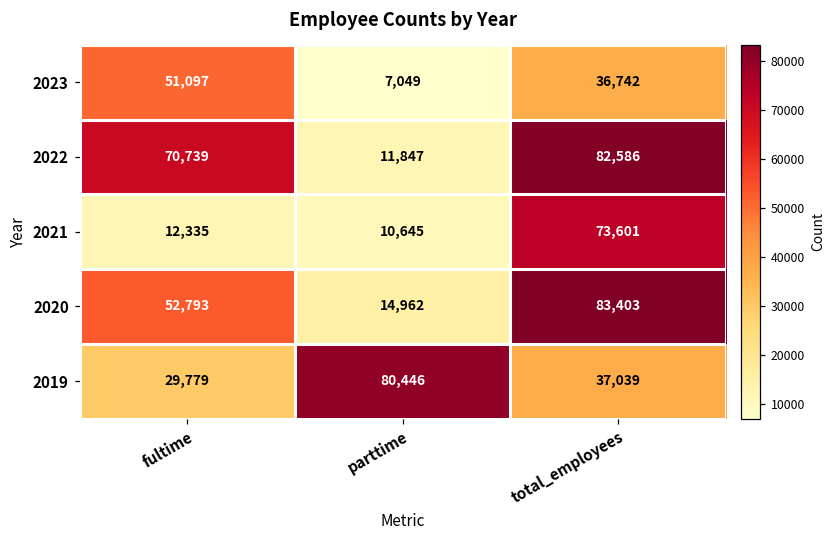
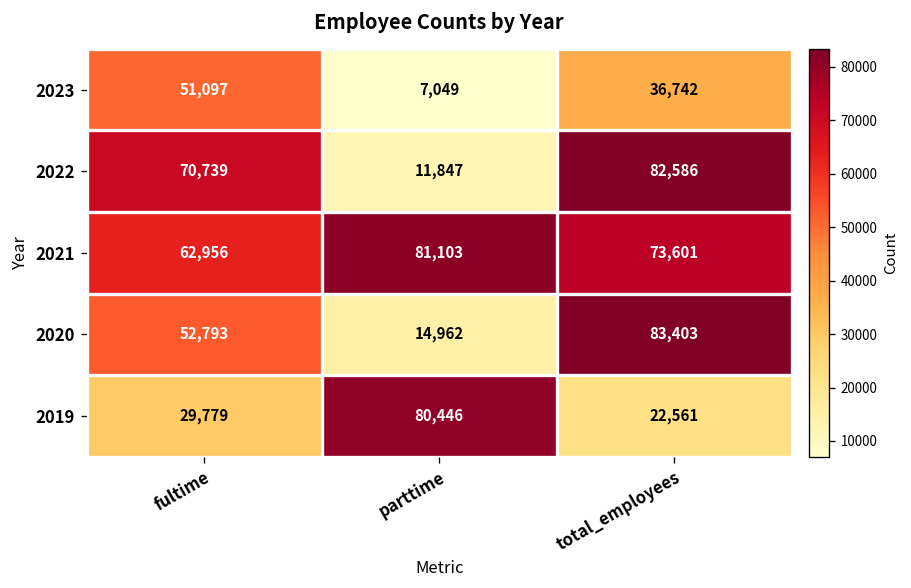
2021, fultime: 12,335 -> 62,956
2021, parttime: 10,645 -> 81,103
2019, total_employees: 37,039 -> 22,561
